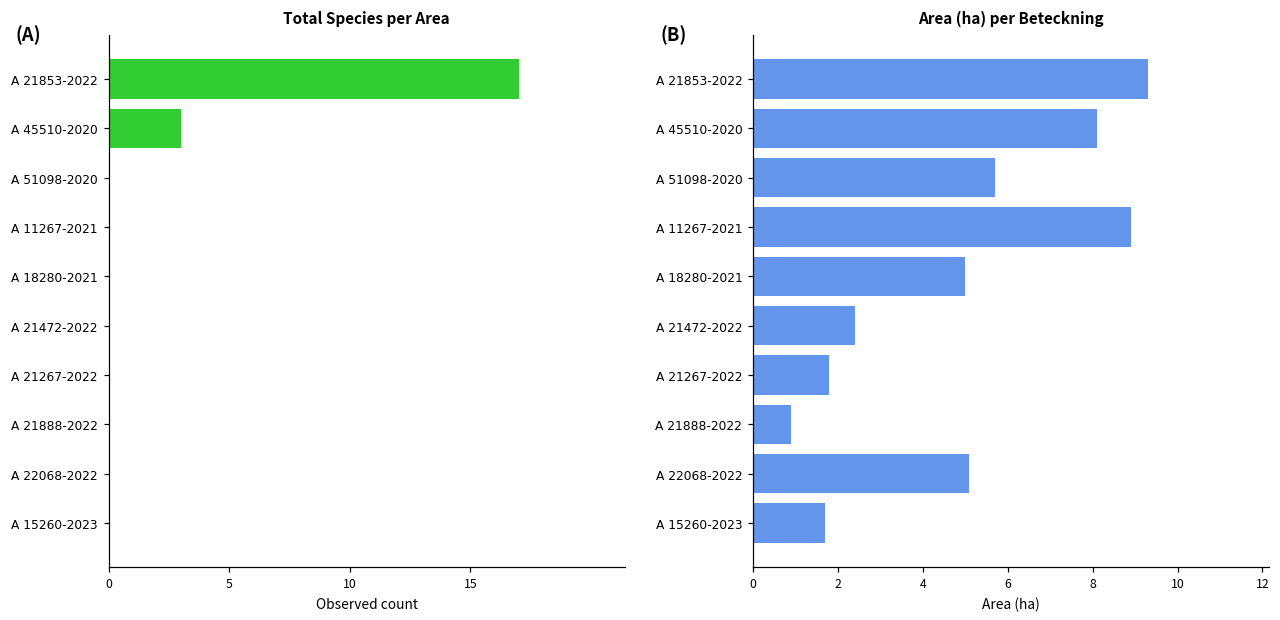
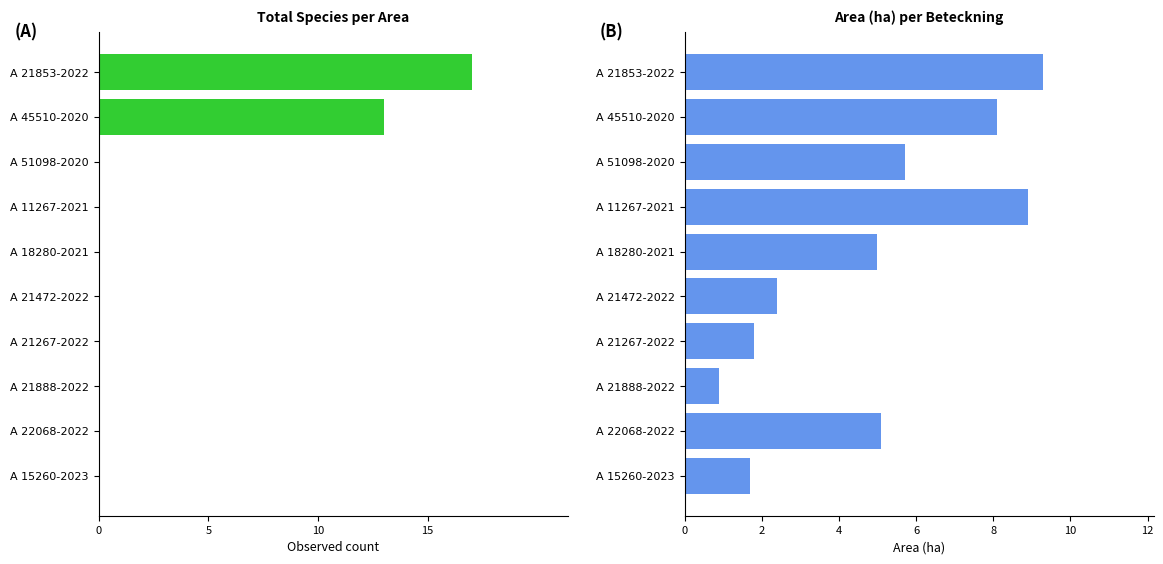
Total Species per Area, A 45510-2020: 3 -> 13
